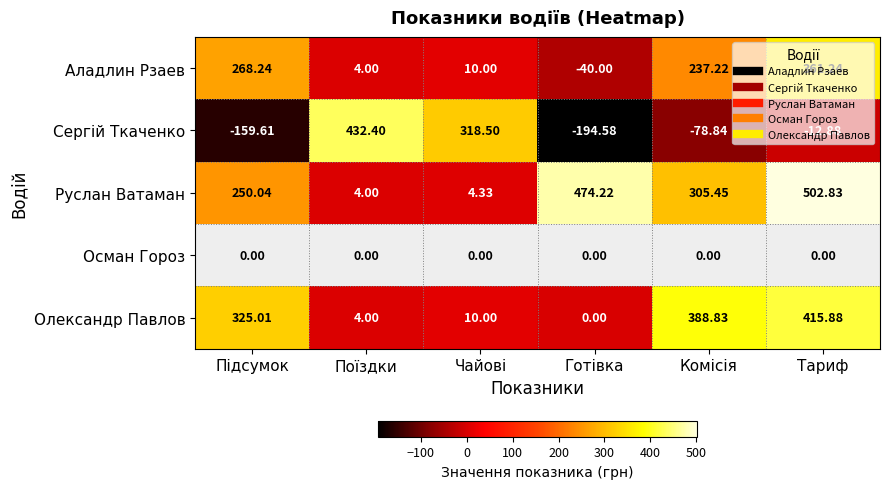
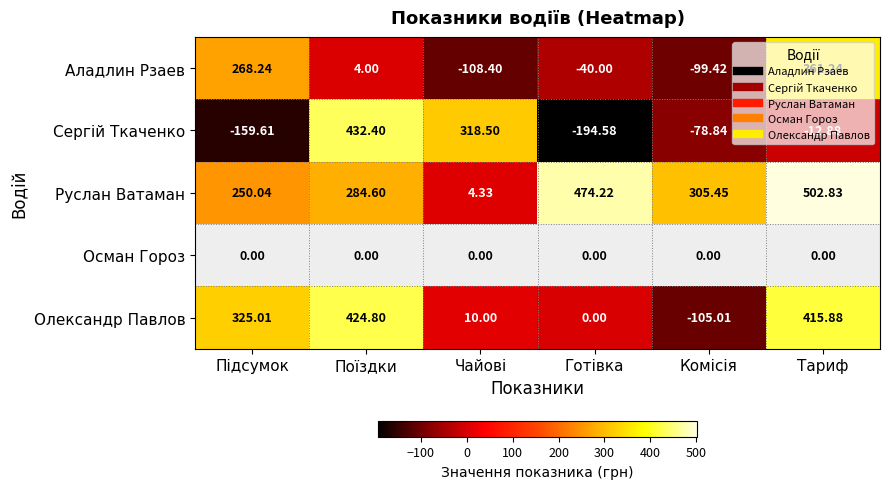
Аладлин Рзаев, Чайові: 10.00 -> -108.40
Аладлин Рзаев, Комісія: 237.22 -> -99.42
Руслан Ватаман, Поїздки: 4.00 -> 284.60
Олександр Павлов, Поїздки: 4.00 -> 424.80
Олександр Павлов, Комісія: 388.83 -> -105.01
